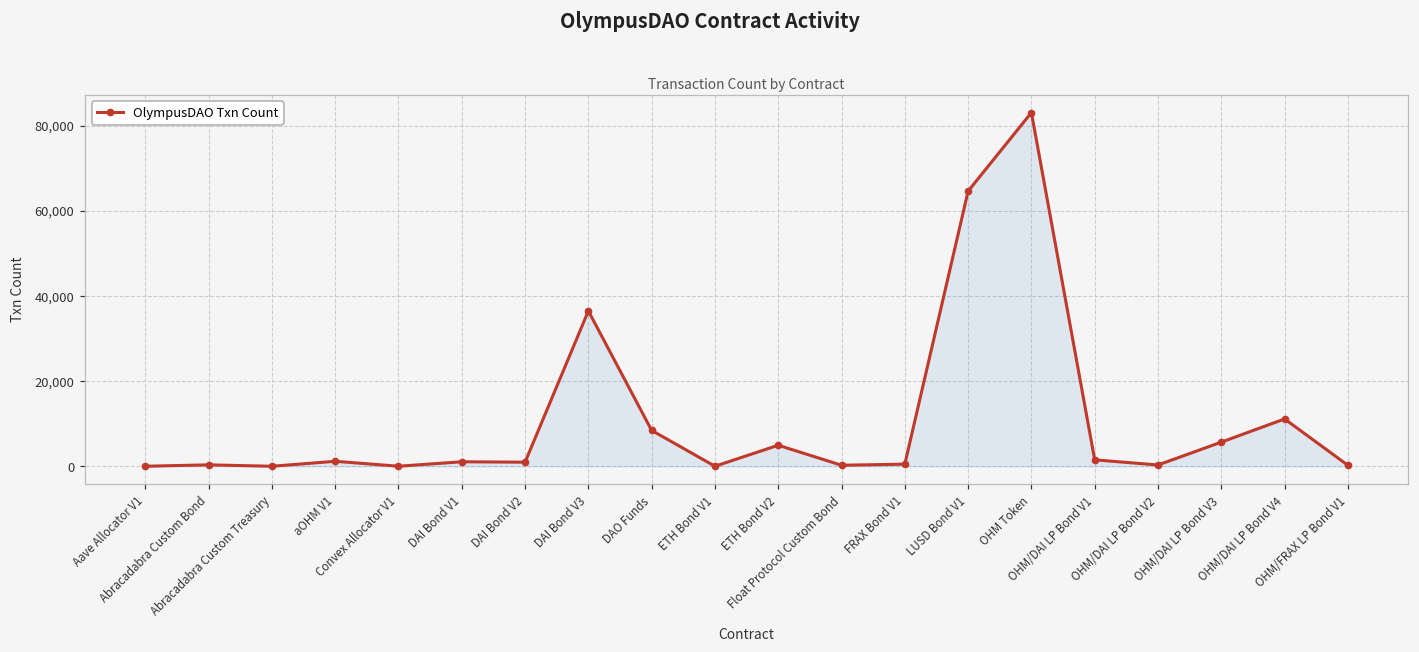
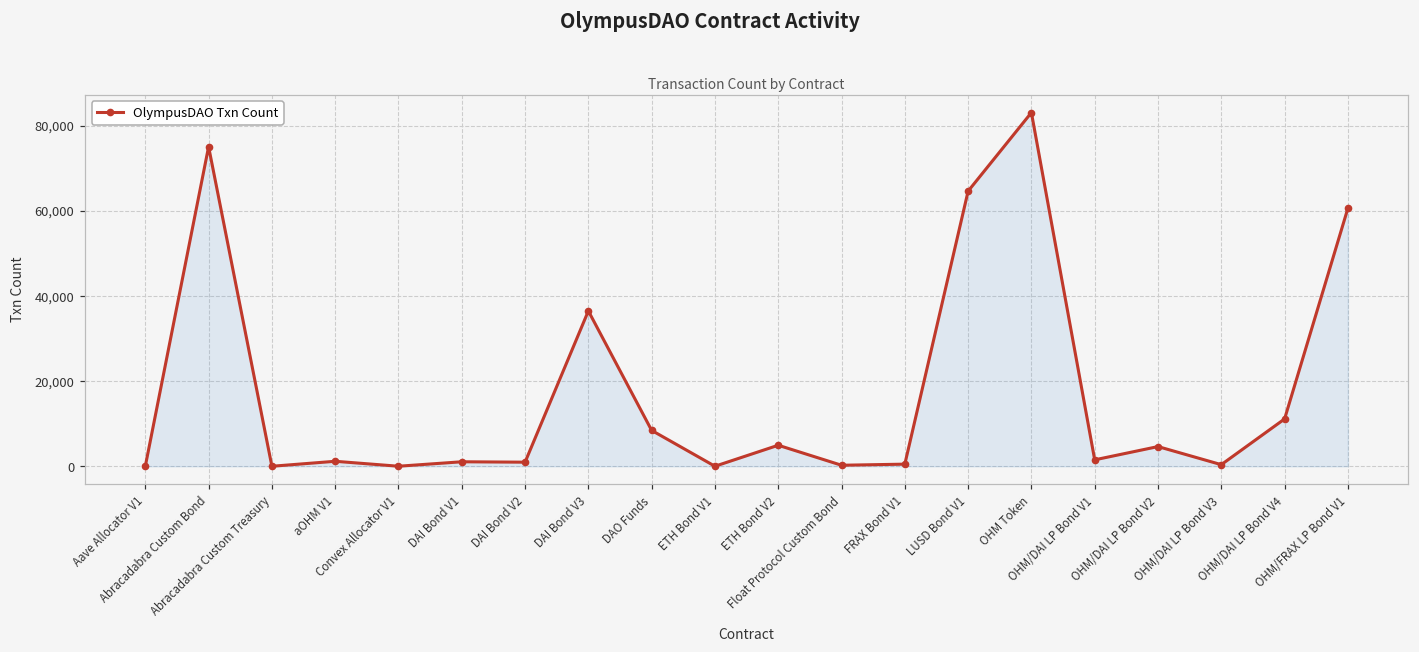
Abracadabra Custom Bond: 0 -> 75,000
OHM/DAI LP Bond V2: 0 -> 5,000
OHM/DAI LP Bond V3: 6,000 -> 0
OHM/FRAX LP Bond V1: 0 -> 61,000
